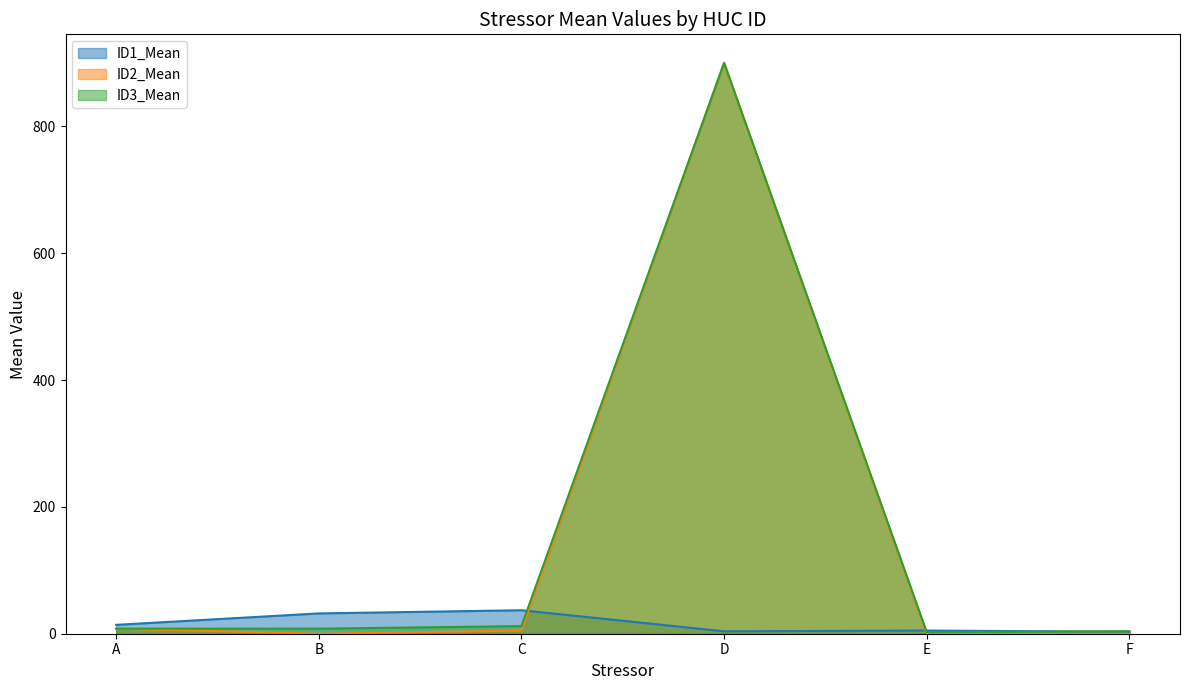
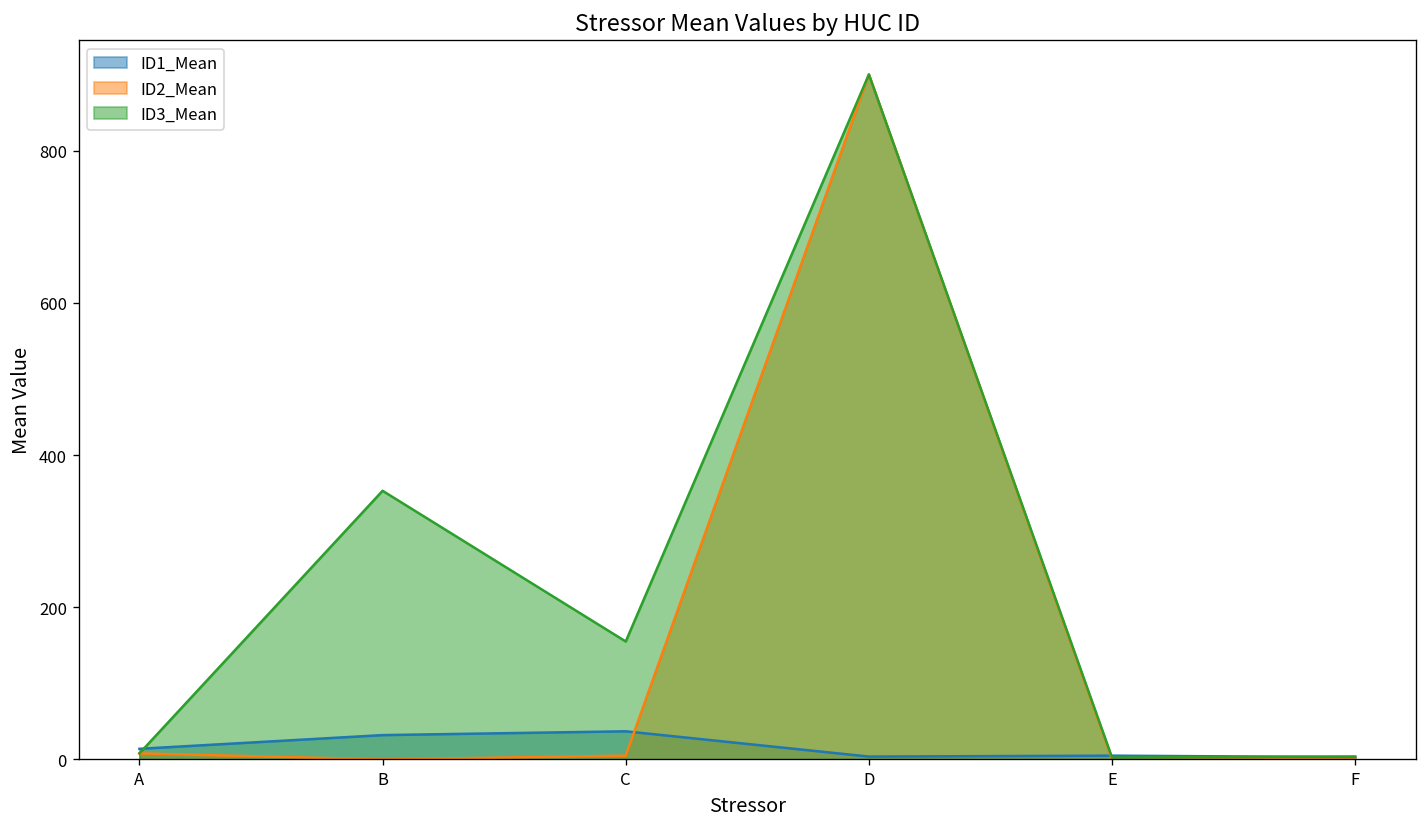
ID3_Mean, B: 10 -> 350
ID3_Mean, C: 10 -> 160
